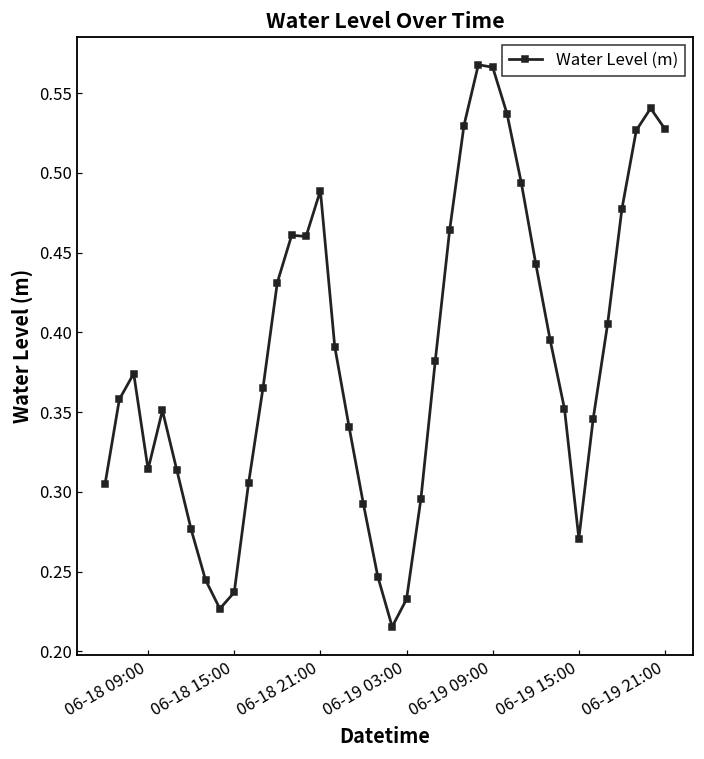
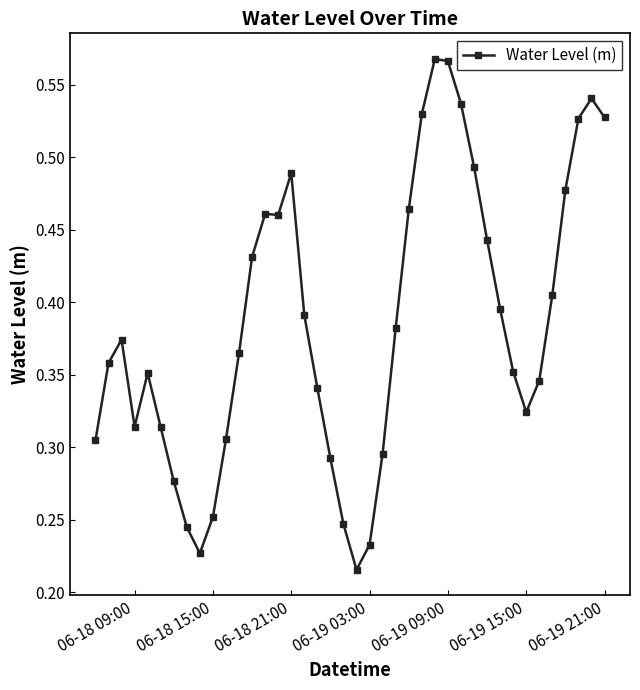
06-18 15:00: 0.237 -> 0.252
06-19 15:00: 0.271 -> 0.324
